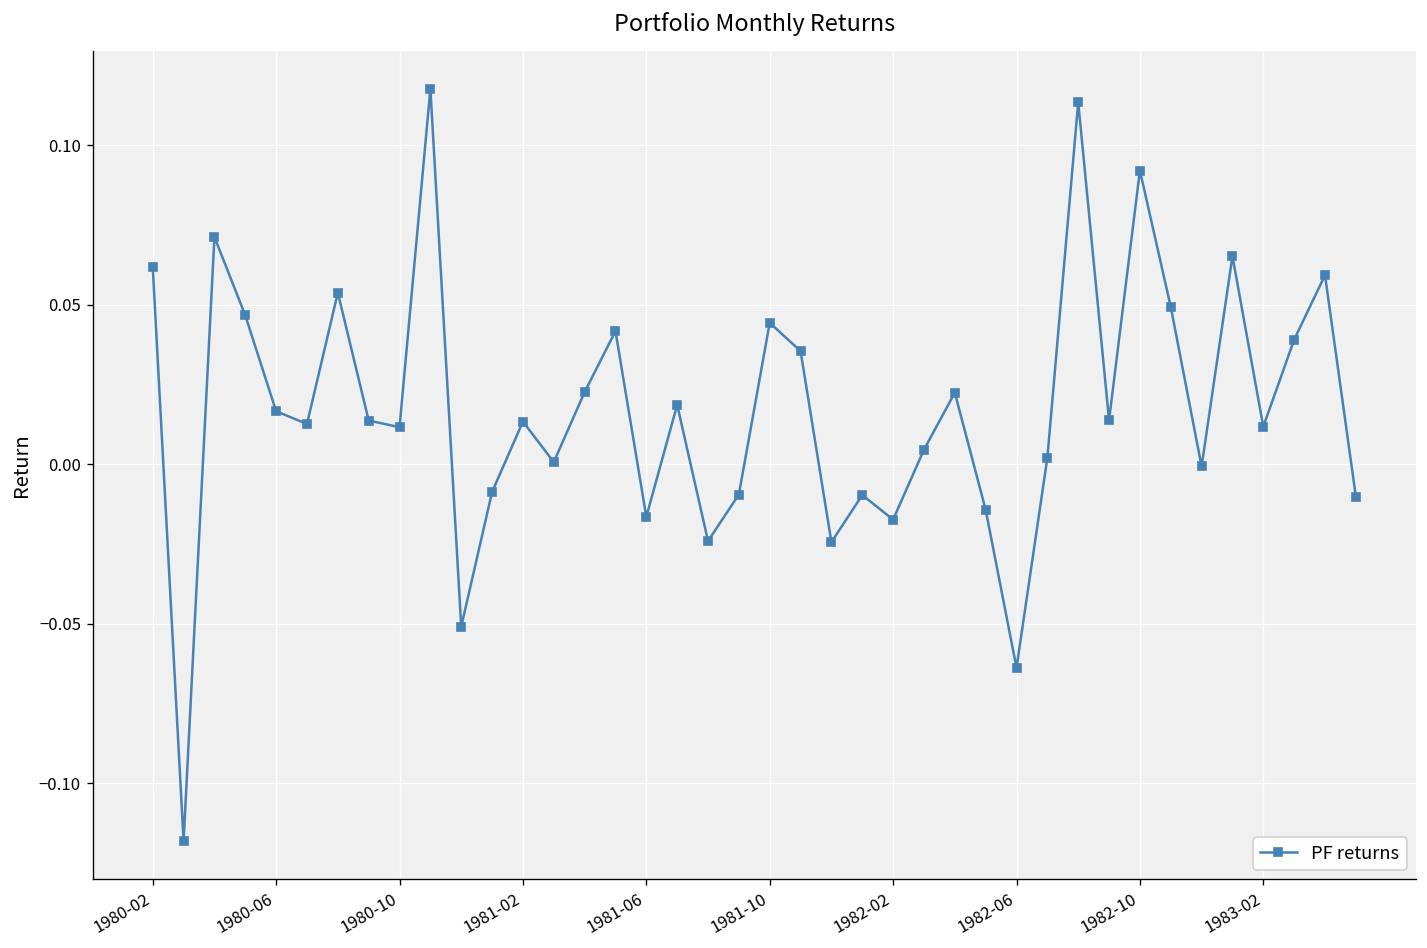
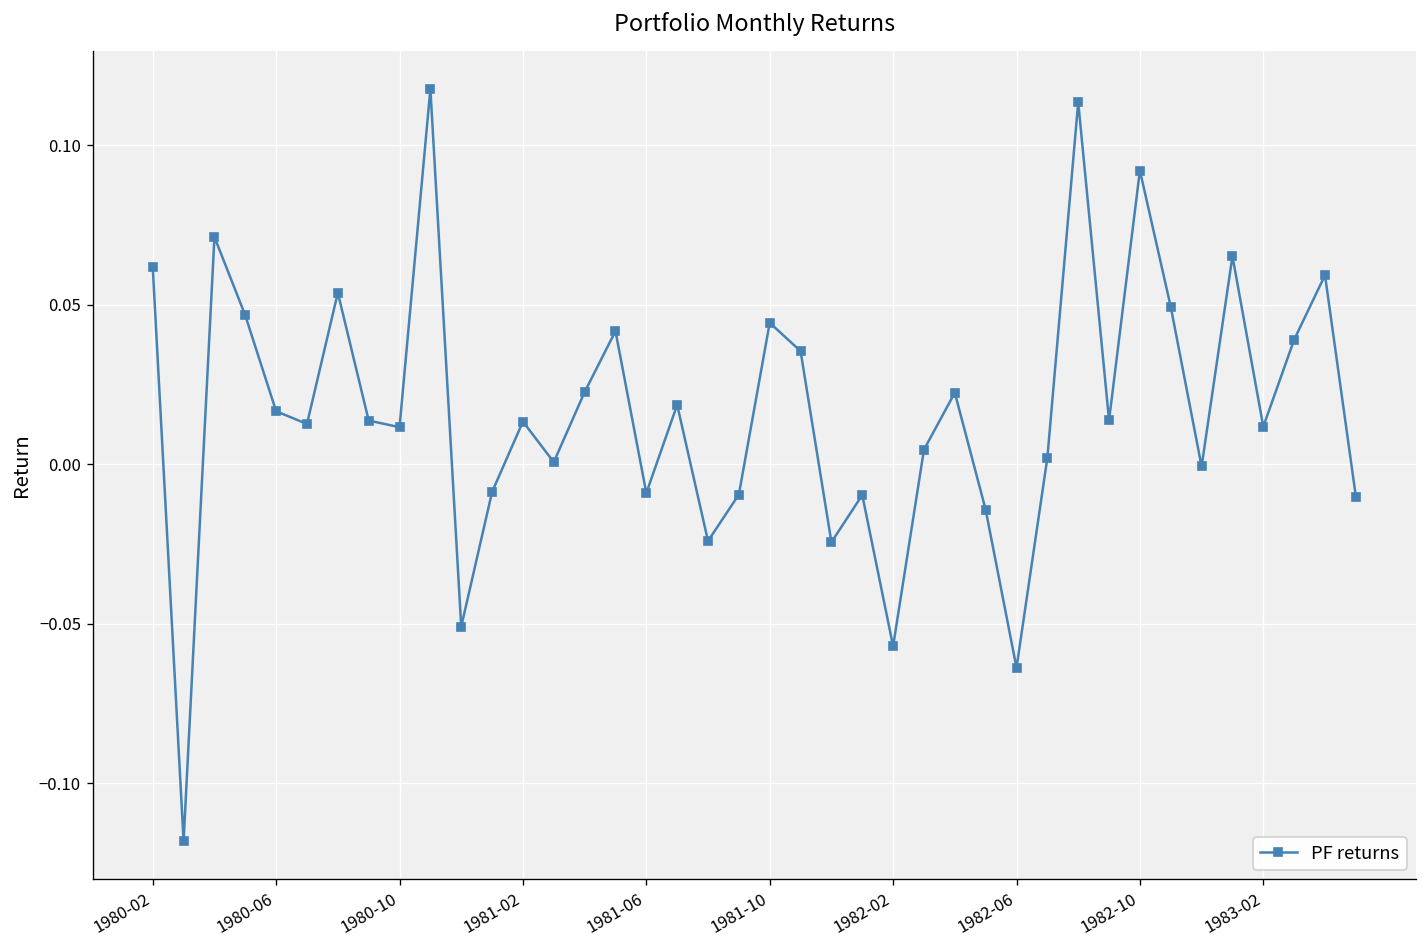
1981-06: -0.016 -> -0.009
1982-02: -0.017 -> -0.057
